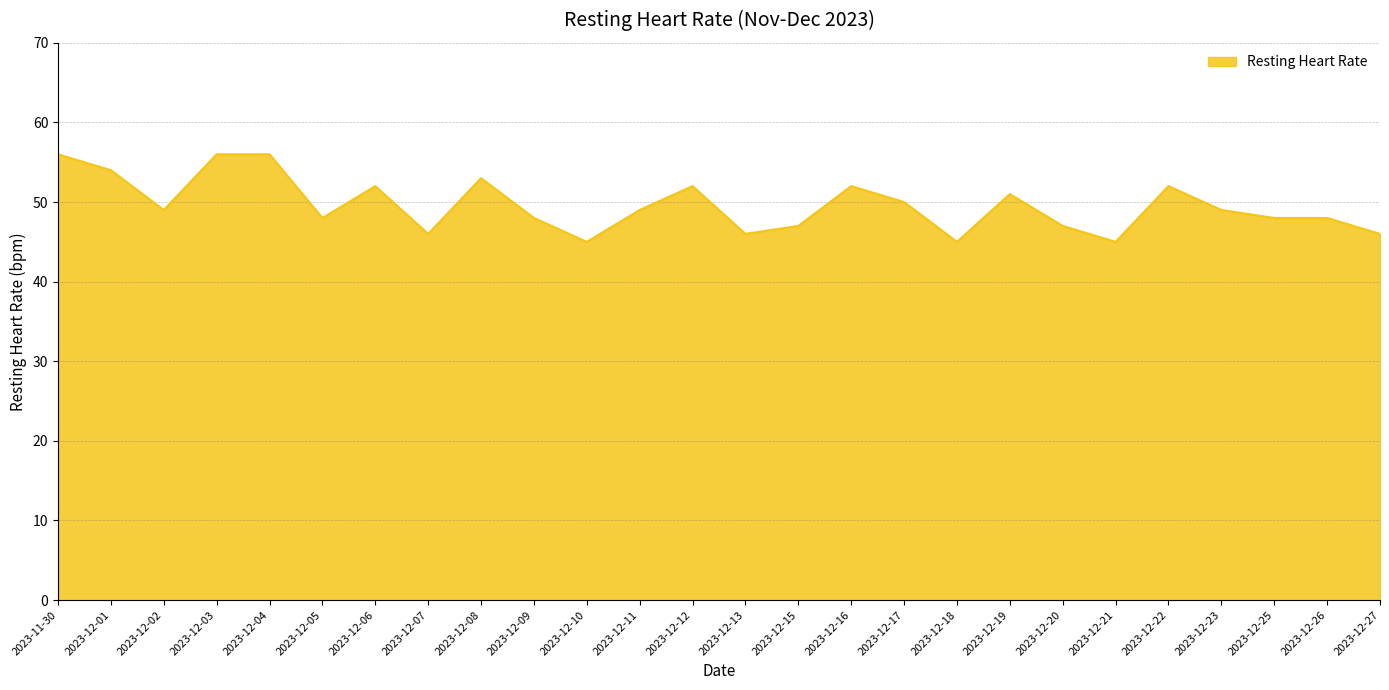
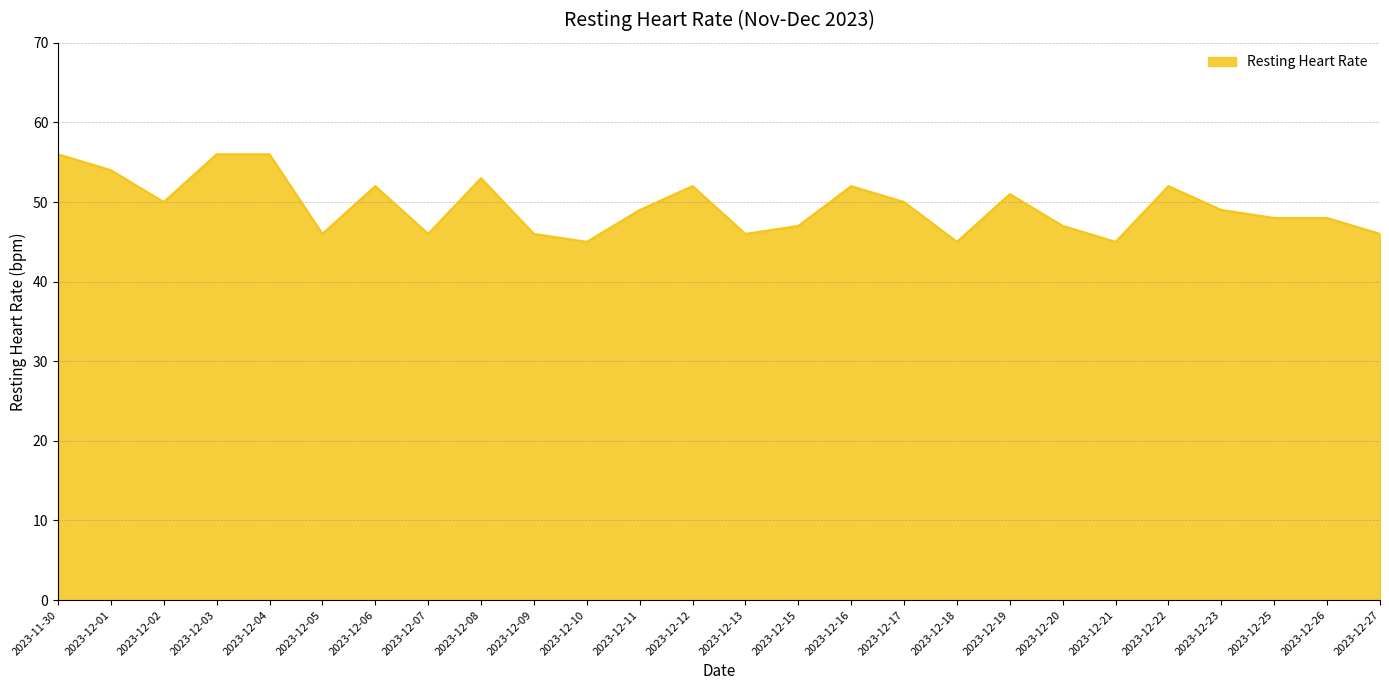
2023-12-02: 49 -> 50
2023-12-05: 48 -> 46
2023-12-09: 48 -> 46
